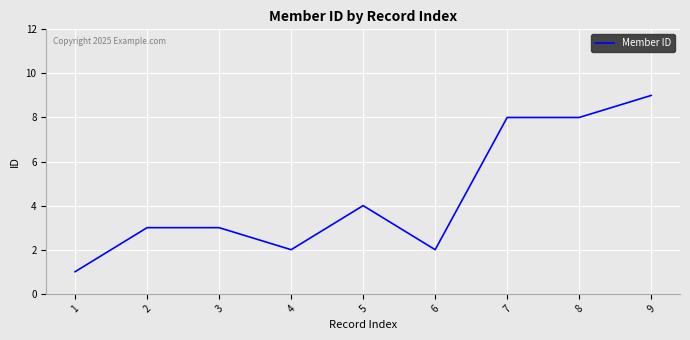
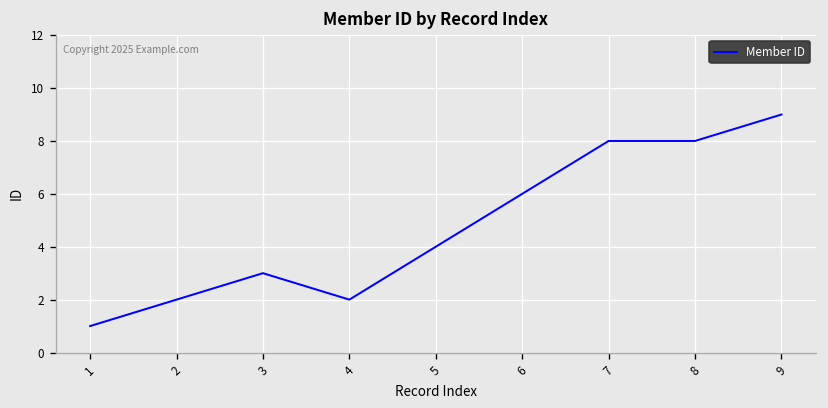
2: 3 -> 2
6: 2 -> 6
